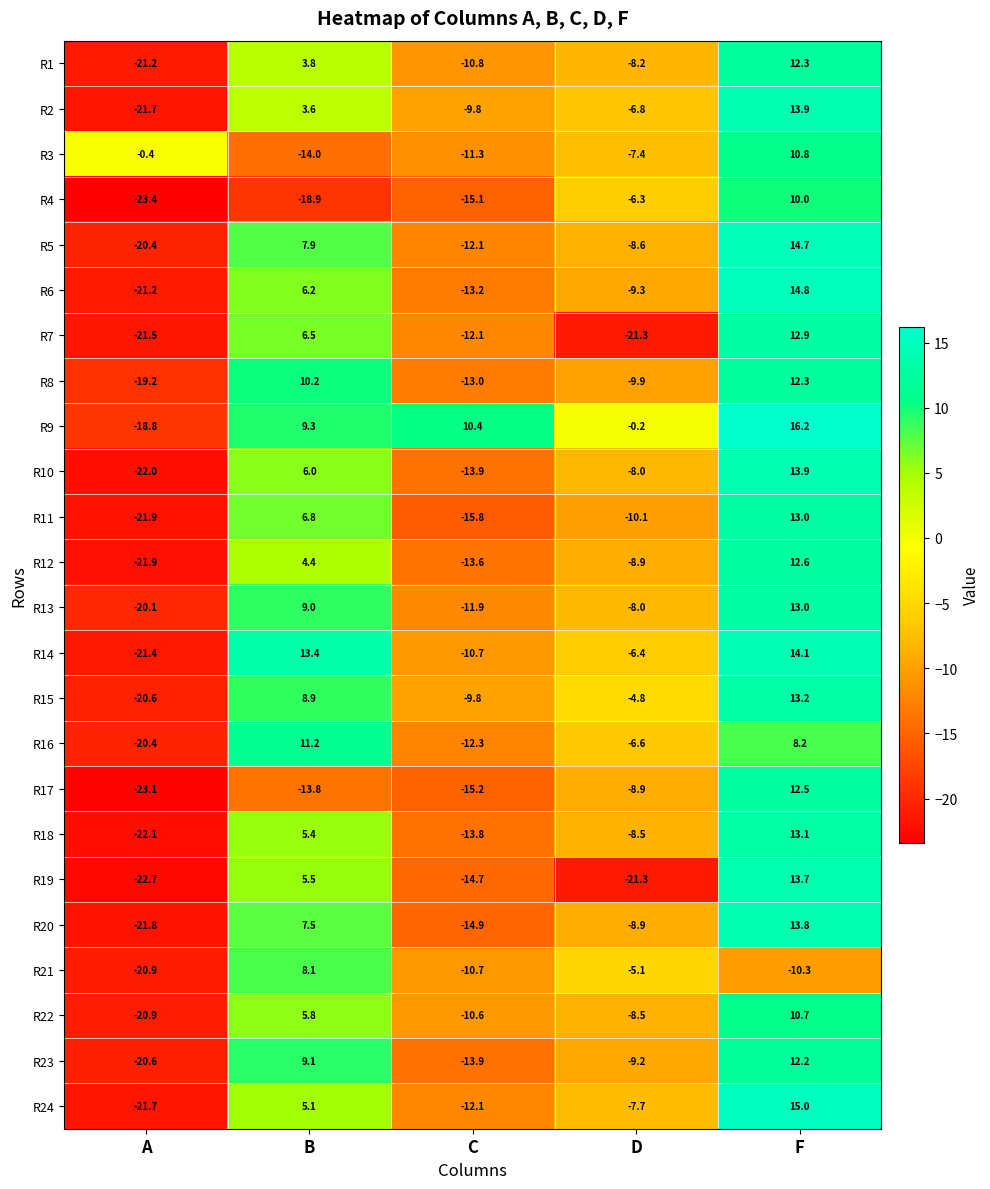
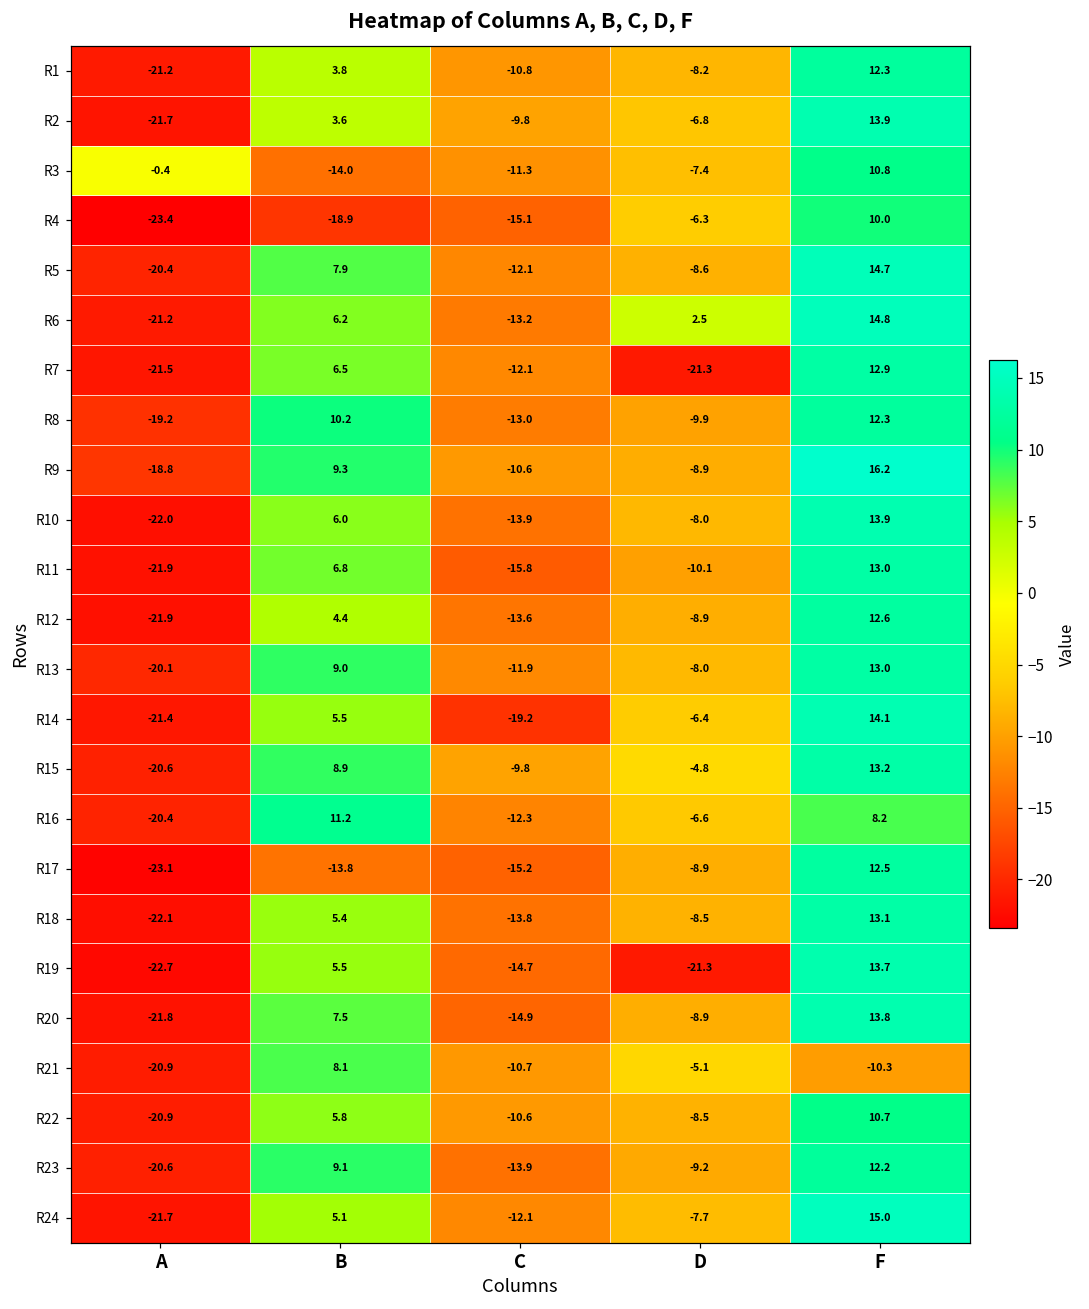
R6, D: -9.3 -> 2.5
R9, C: 10.4 -> -10.6
R9, D: -0.2 -> -8.9
R14, B: 13.4 -> 5.5
R14, C: -10.7 -> -19.2
